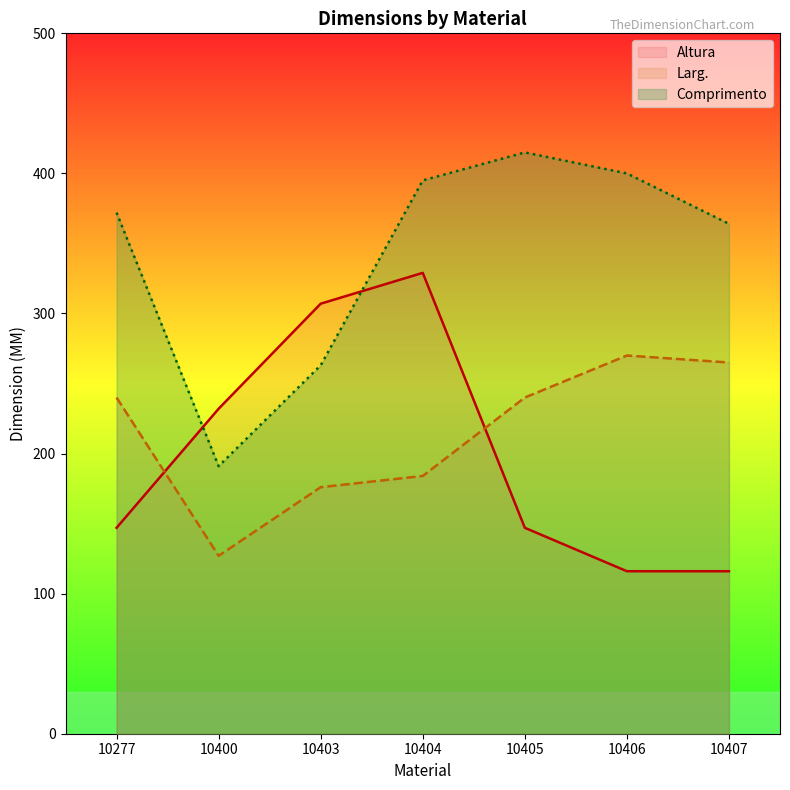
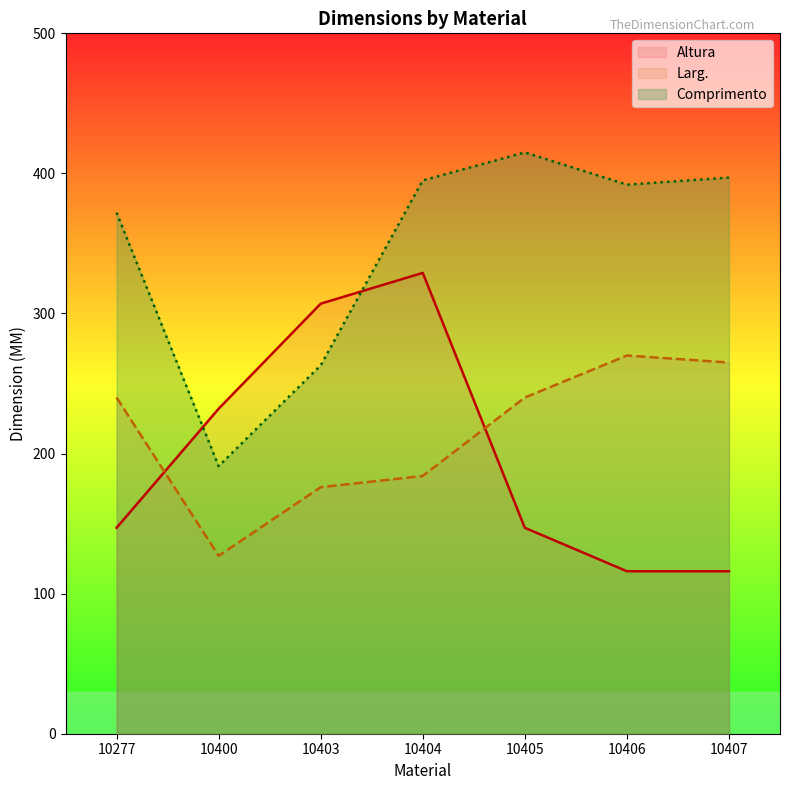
Comprimento, 10406: 400 -> 392
Comprimento, 10407: 364 -> 397
